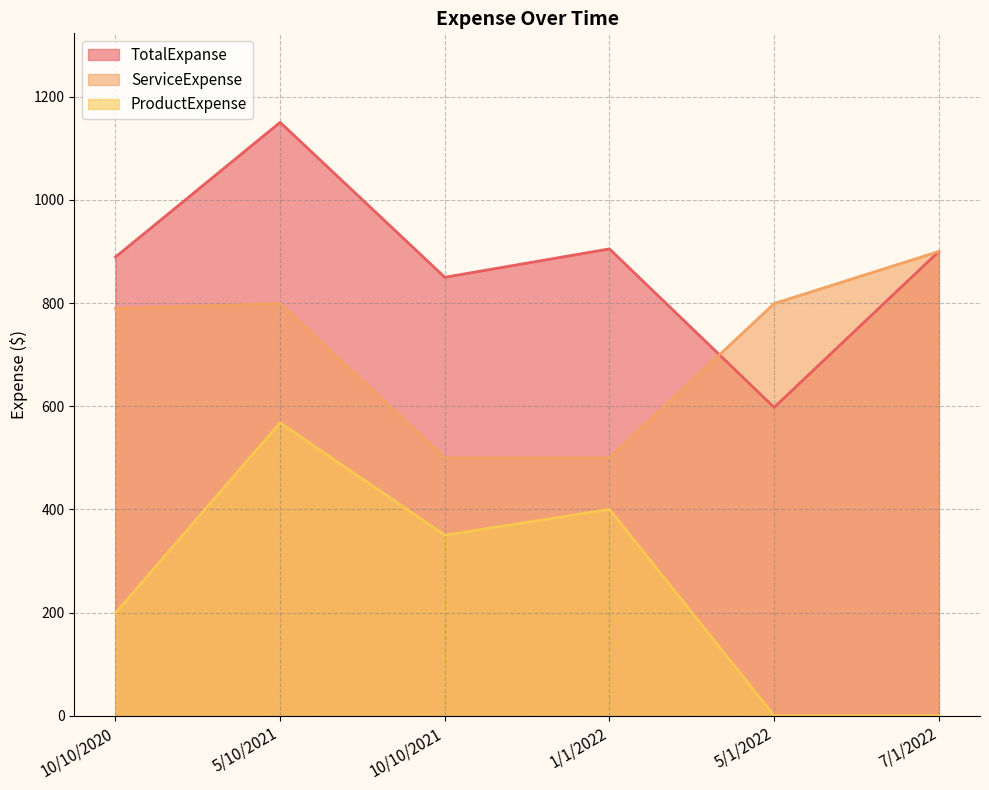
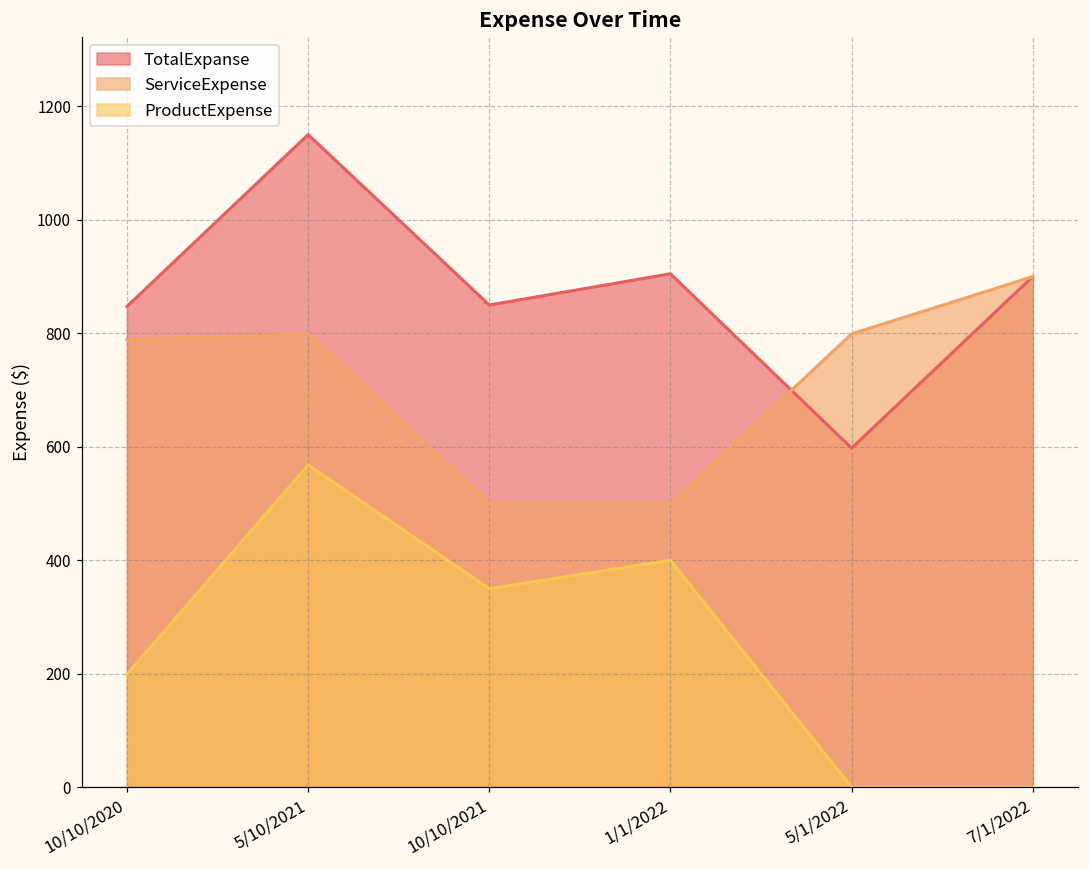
TotalExpanse, 10/10/2020: 890 -> 850
